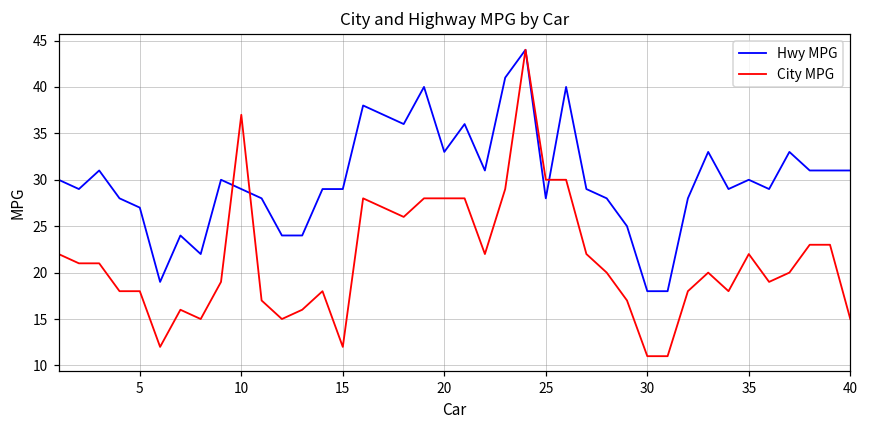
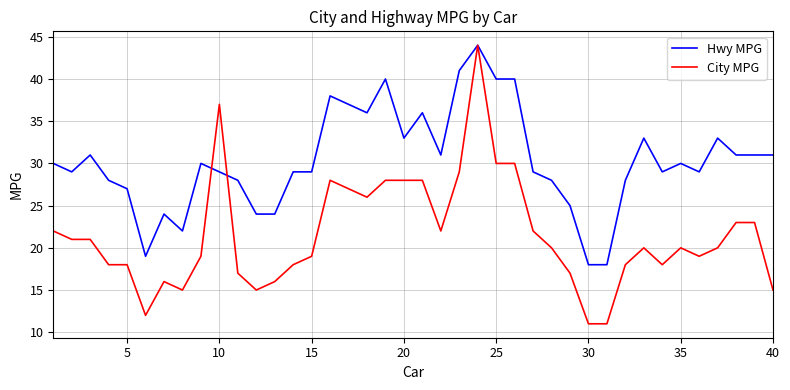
City MPG, 15: 12 -> 19
Hwy MPG, 25: 28 -> 40
City MPG, 35: 22 -> 20
